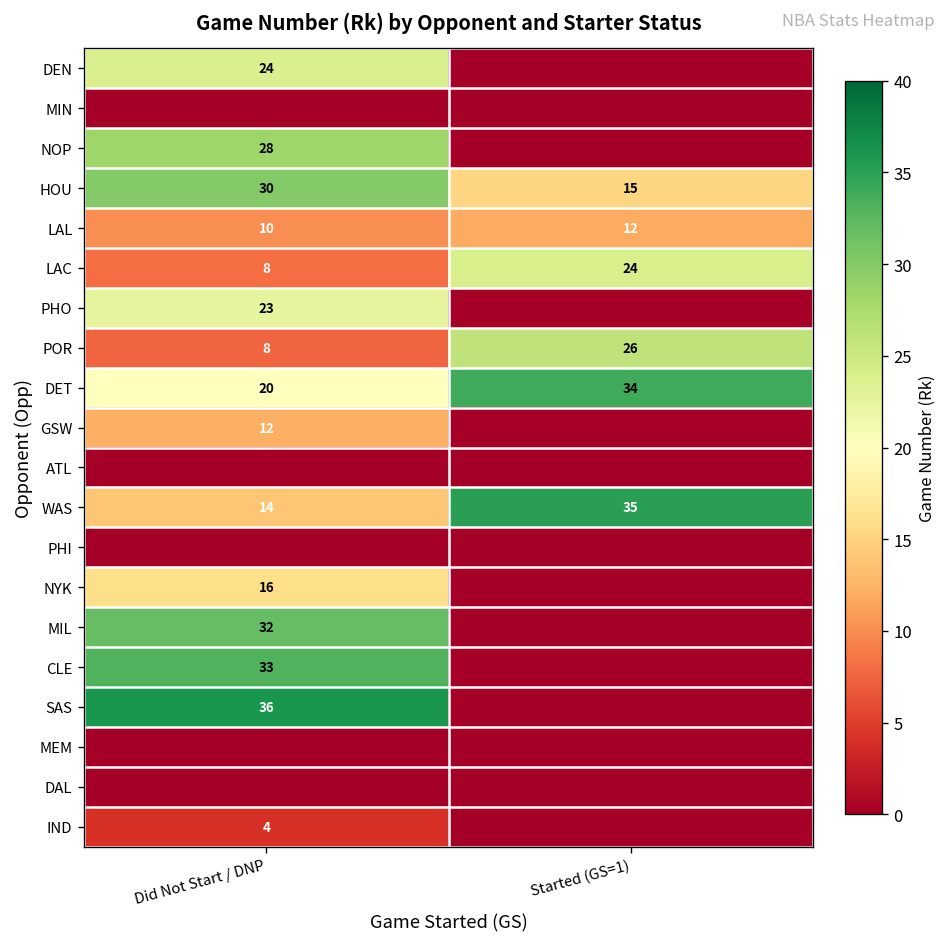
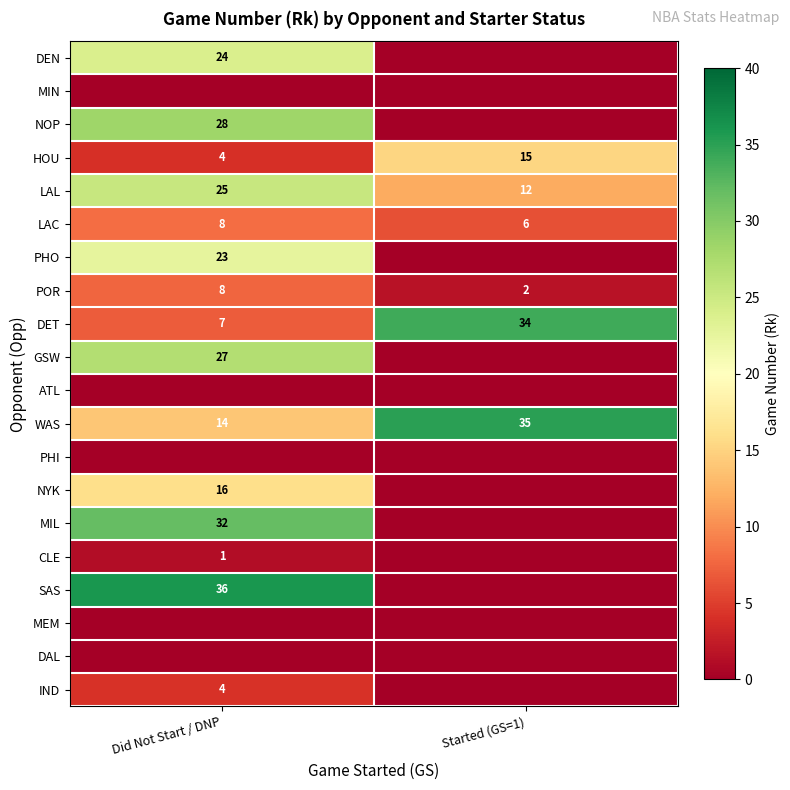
HOU, Did Not Start / DNP: 30 -> 4
LAL, Did Not Start / DNP: 10 -> 25
LAC, Started (GS=1): 24 -> 6
POR, Started (GS=1): 26 -> 2
DET, Did Not Start / DNP: 20 -> 7
GSW, Did Not Start / DNP: 12 -> 27
CLE, Did Not Start / DNP: 33 -> 1
